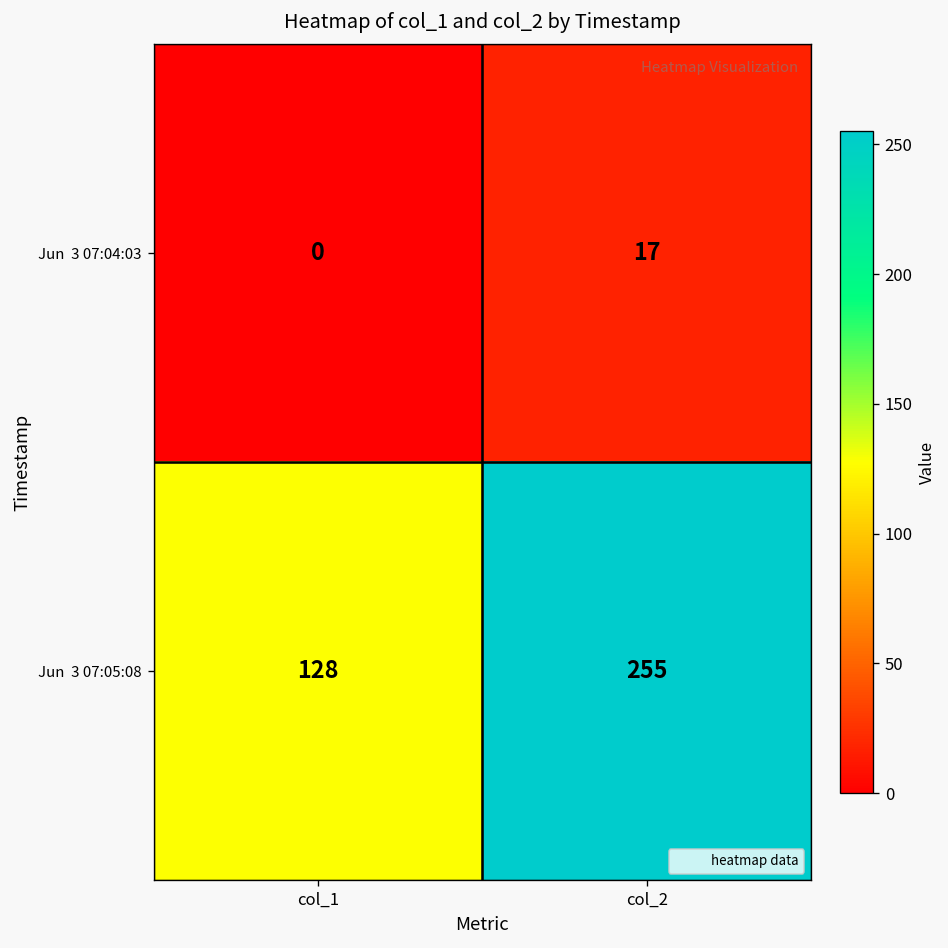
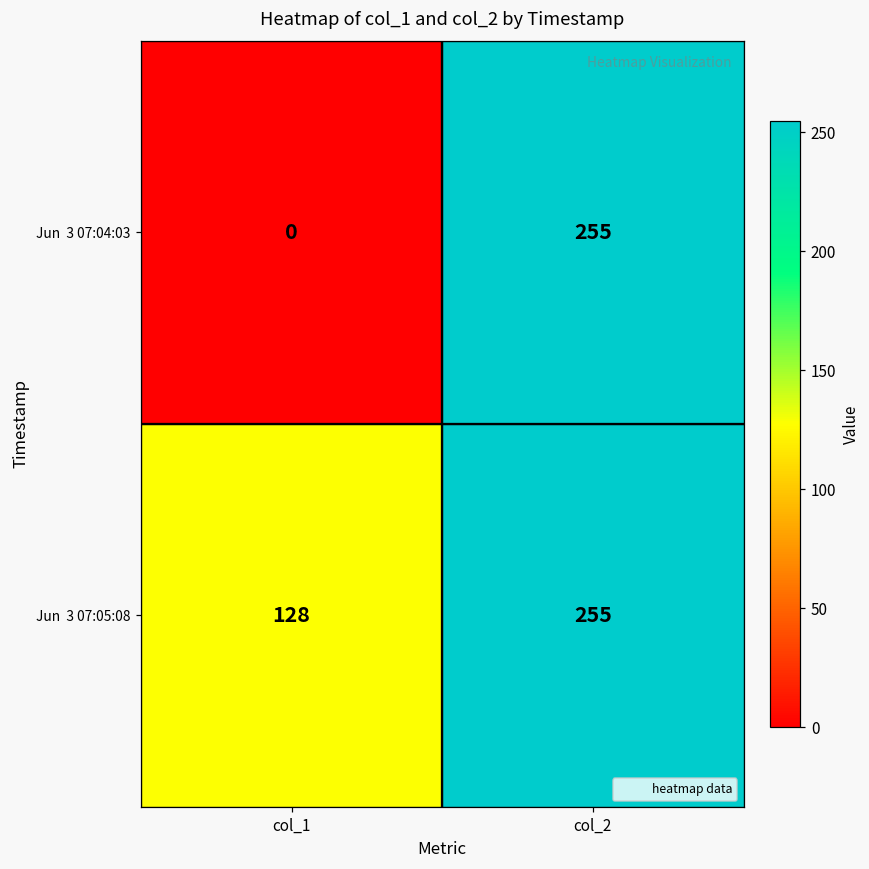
Jun 3 07:04:03, col_2: 17 -> 255
